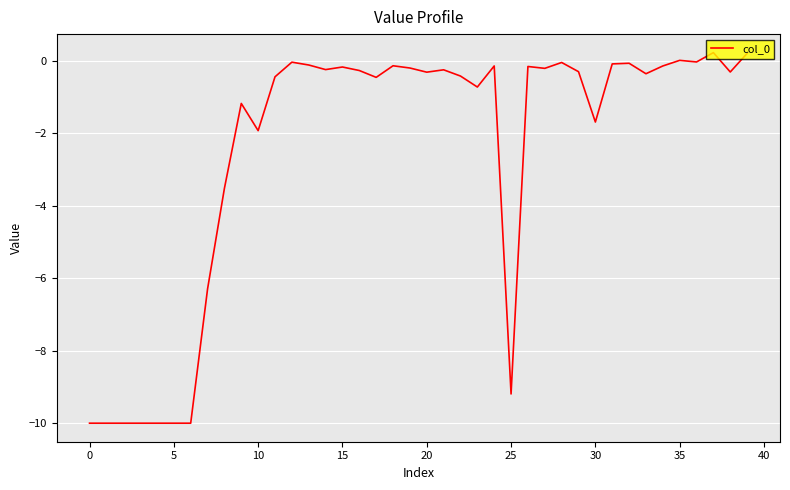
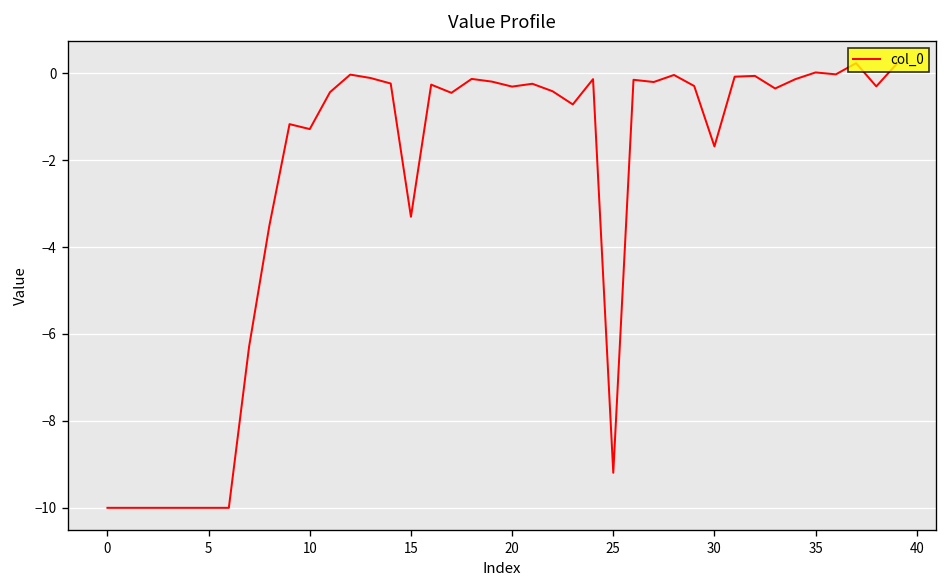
10: -1.9 -> -1.3
15: -0.2 -> -3.3
